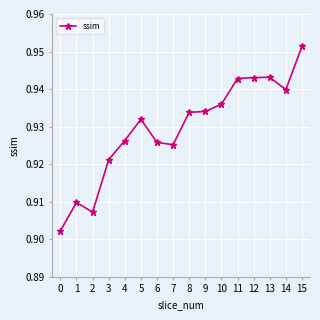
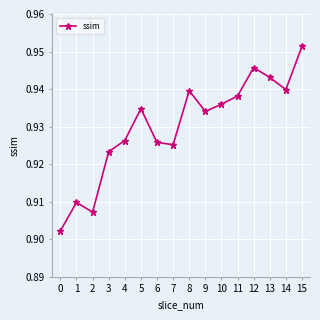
3: 0.921 -> 0.923
5: 0.932 -> 0.935
8: 0.934 -> 0.940
11: 0.943 -> 0.938
12: 0.943 -> 0.946
